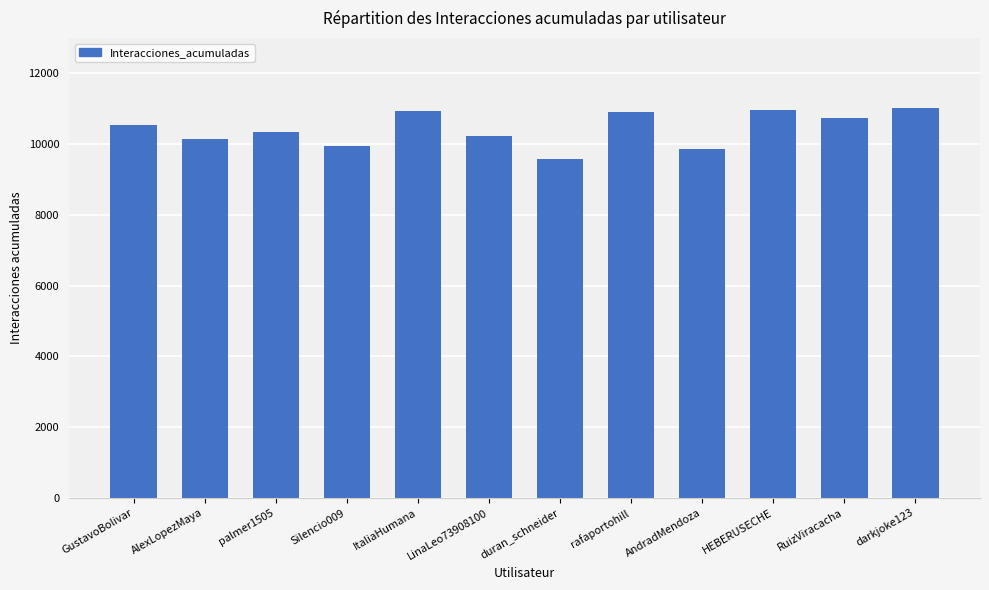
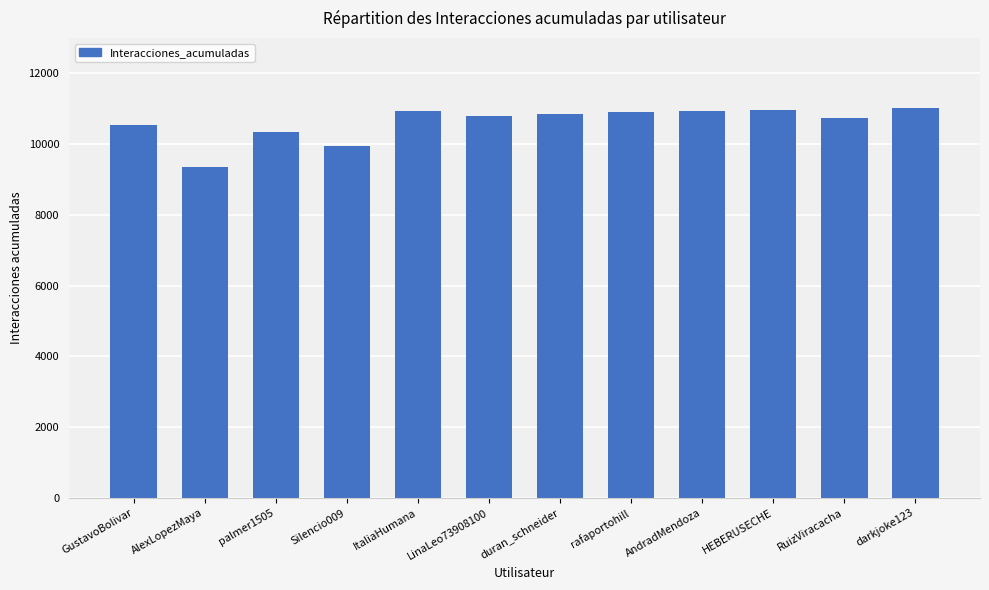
AlexLopezMaya: 10200 -> 9400
LinaLeo73908100: 10200 -> 10800
duran_schneider: 9600 -> 10800
AndradMendoza: 9900 -> 10900
